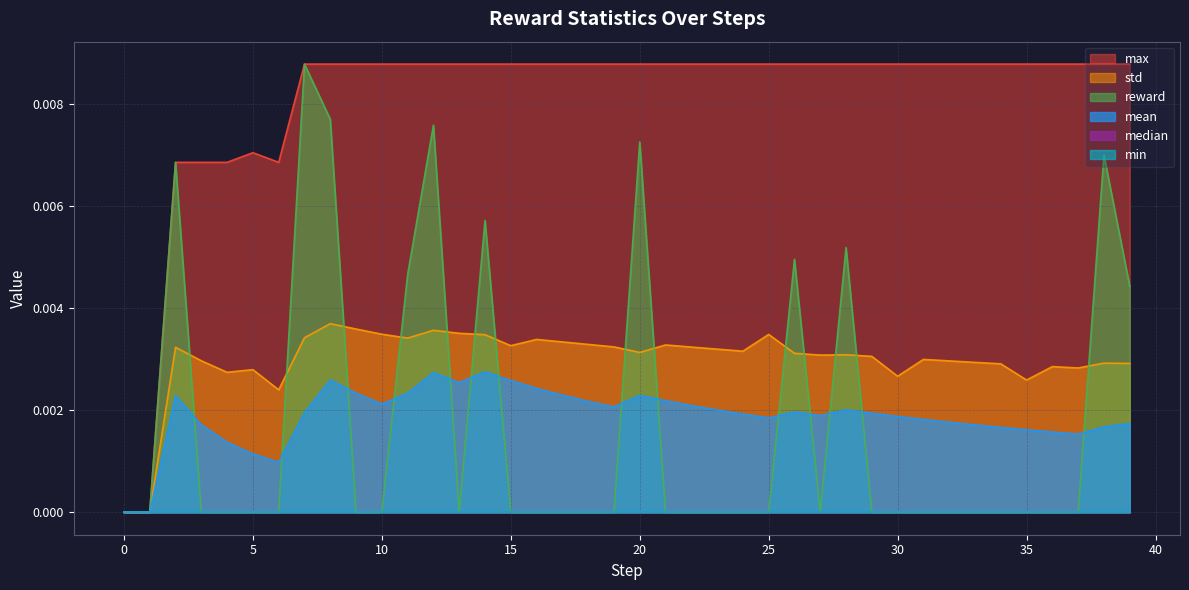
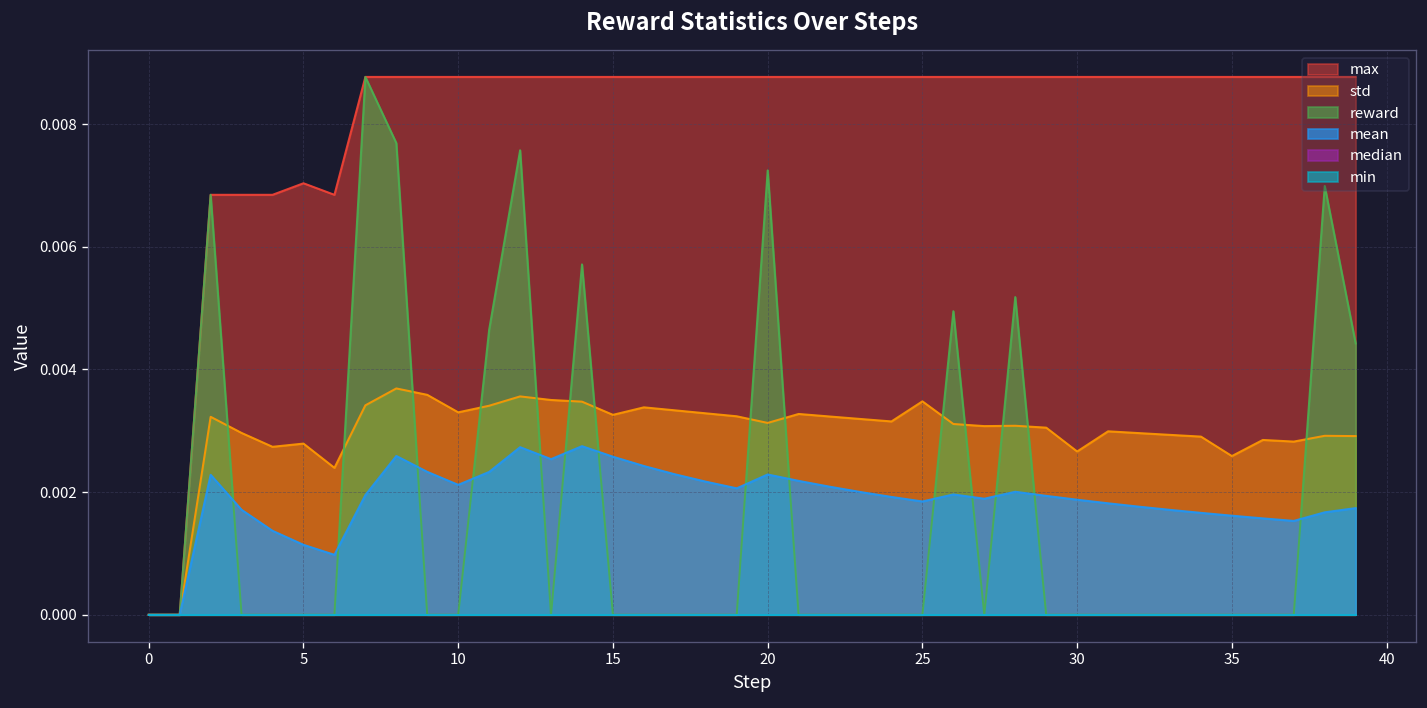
std, 10: 0.0035 -> 0.0033
